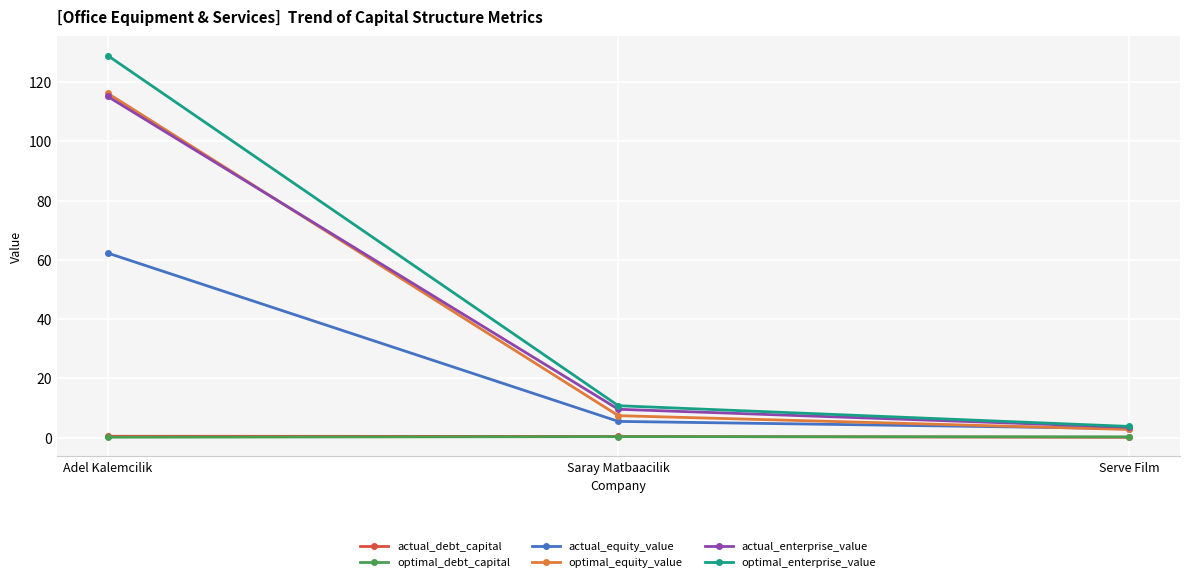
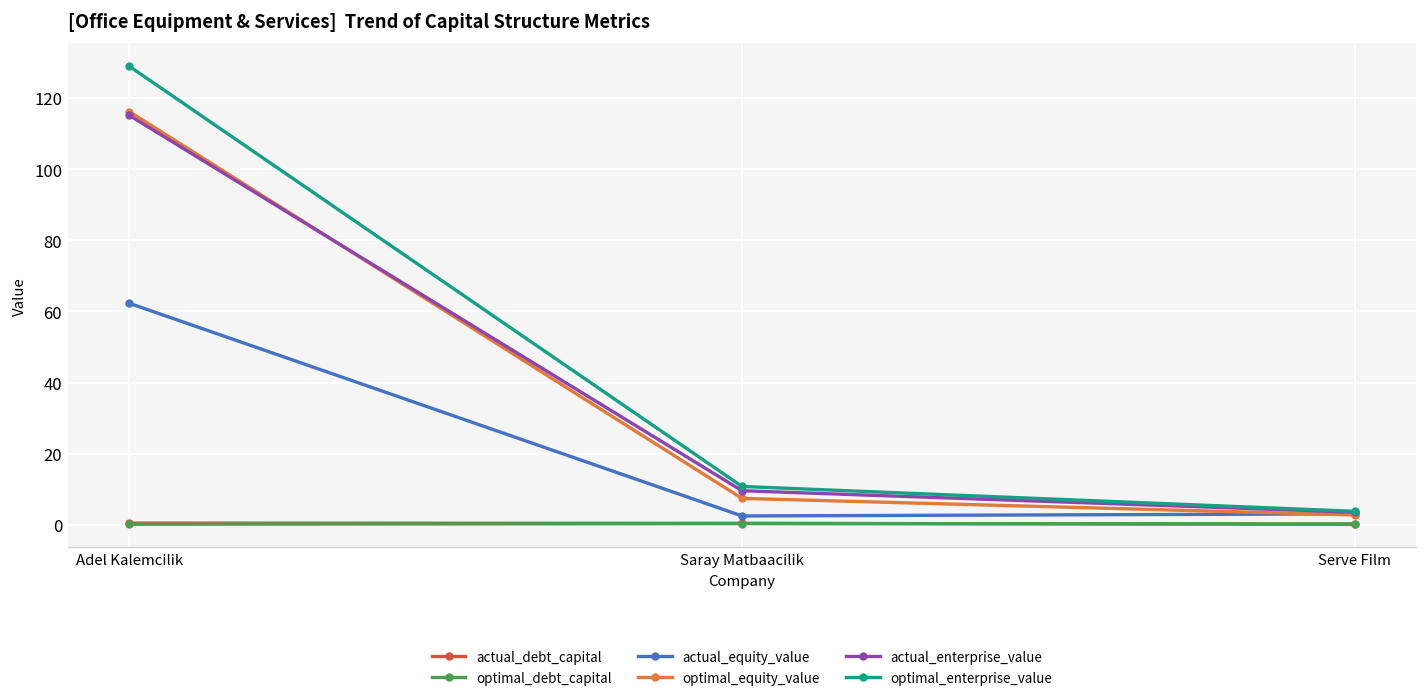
actual_equity_value, Saray Matbaacilik: 6 -> 3
